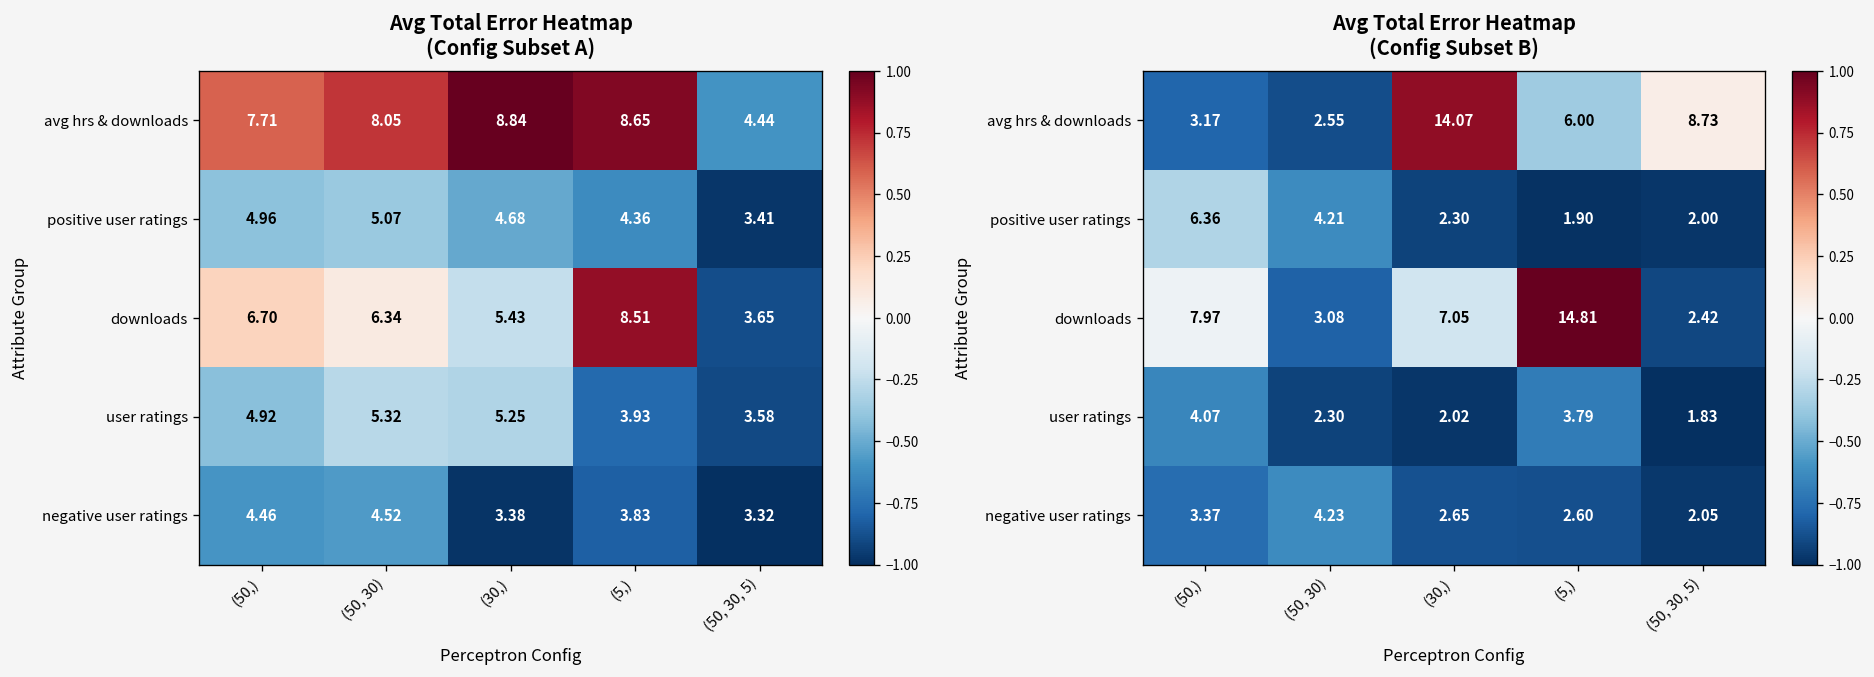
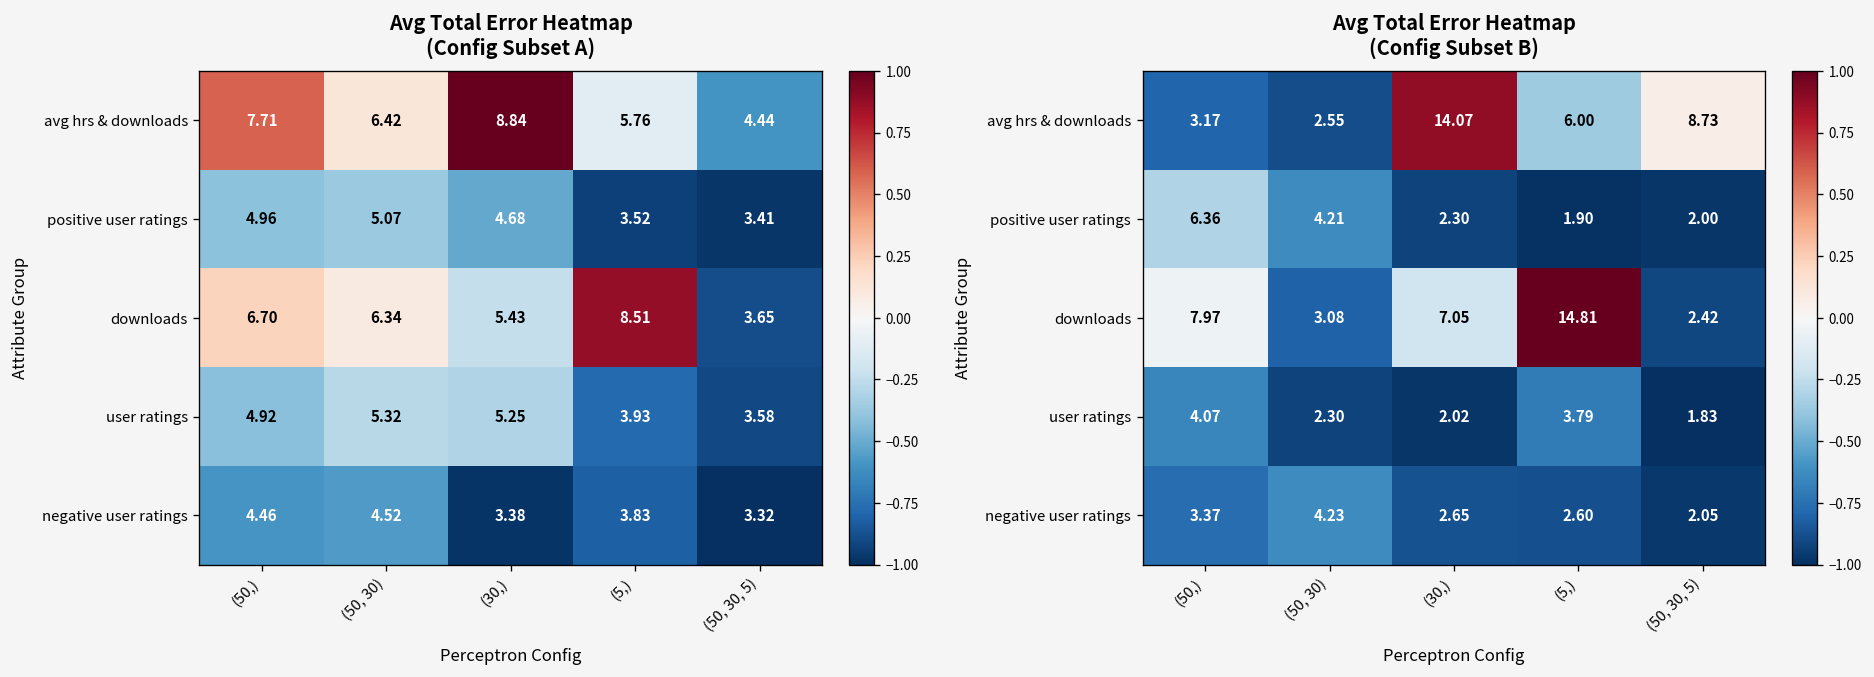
Avg Total Error Heatmap (Config Subset A), avg hrs & downloads, (50, 30): 8.05 -> 6.42
Avg Total Error Heatmap (Config Subset A), avg hrs & downloads, (5,): 8.65 -> 5.76
Avg Total Error Heatmap (Config Subset A), positive user ratings, (5,): 4.36 -> 3.52
